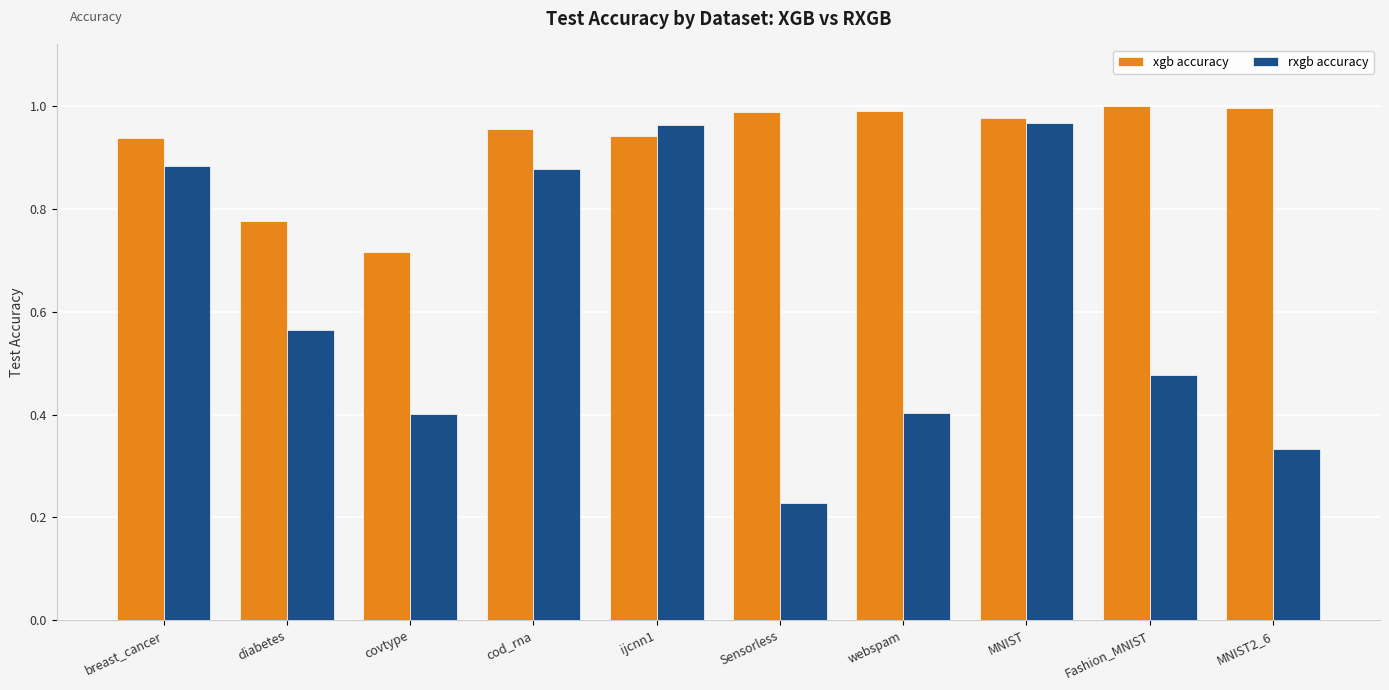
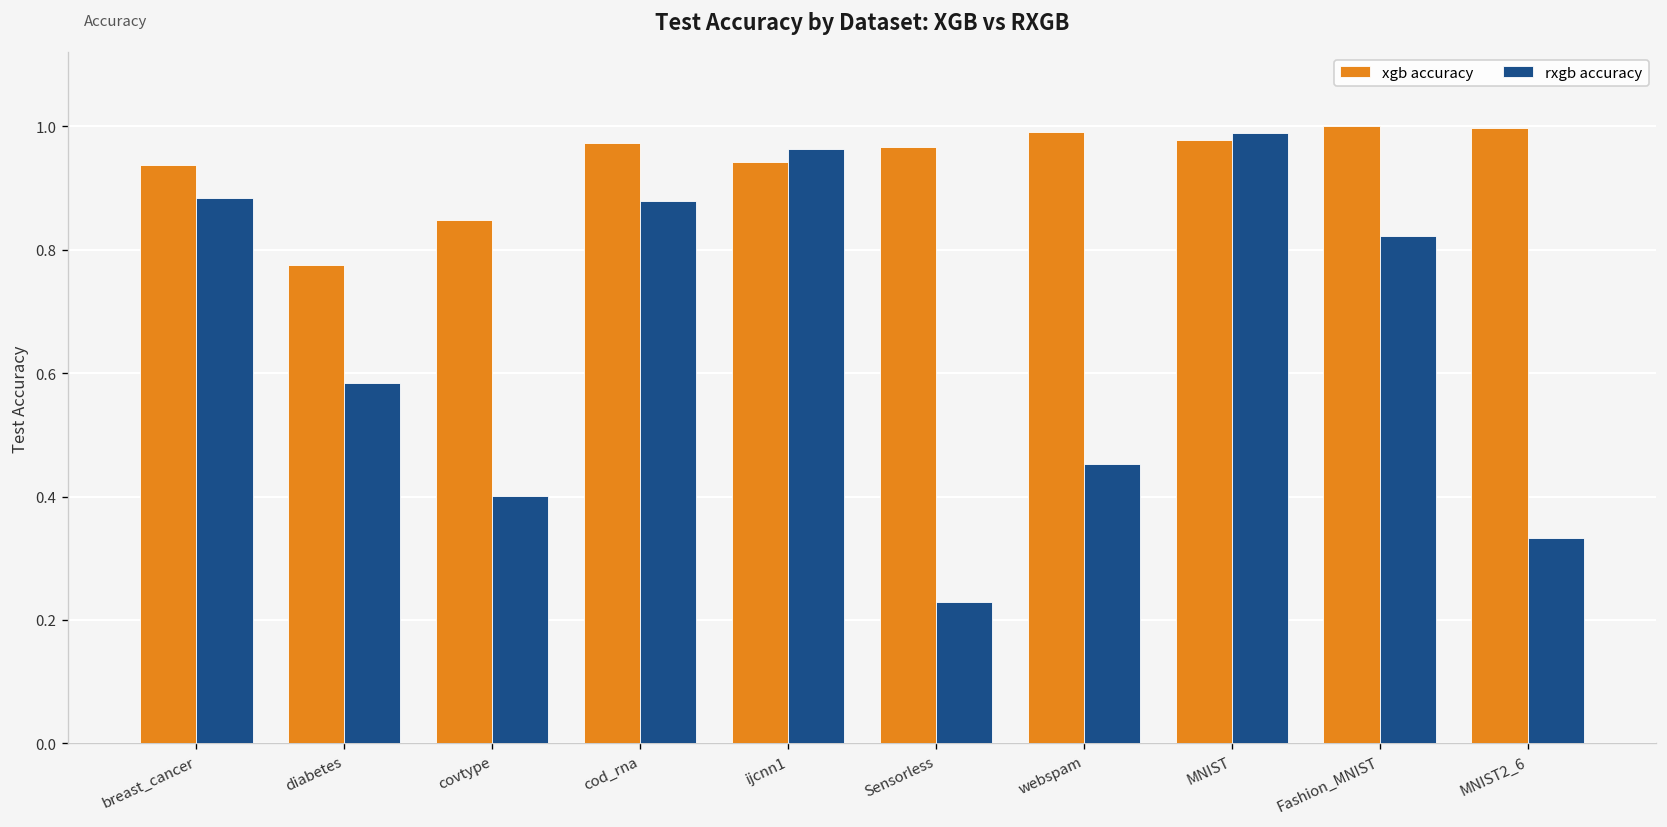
rxgb accuracy, diabetes: 0.56 -> 0.58
xgb accuracy, covtype: 0.72 -> 0.85
xgb accuracy, cod_rna: 0.95 -> 0.97
xgb accuracy, Sensorless: 0.99 -> 0.97
rxgb accuracy, webspam: 0.40 -> 0.45
rxgb accuracy, MNIST: 0.97 -> 0.99
rxgb accuracy, Fashion_MNIST: 0.48 -> 0.82
